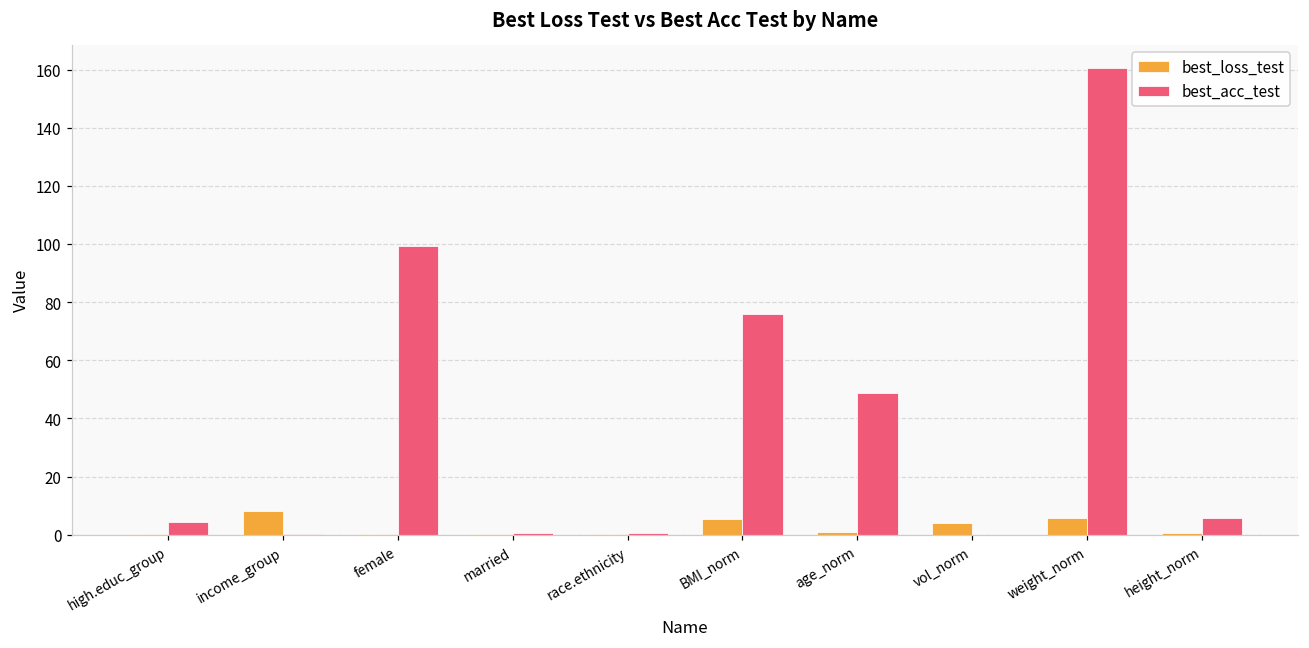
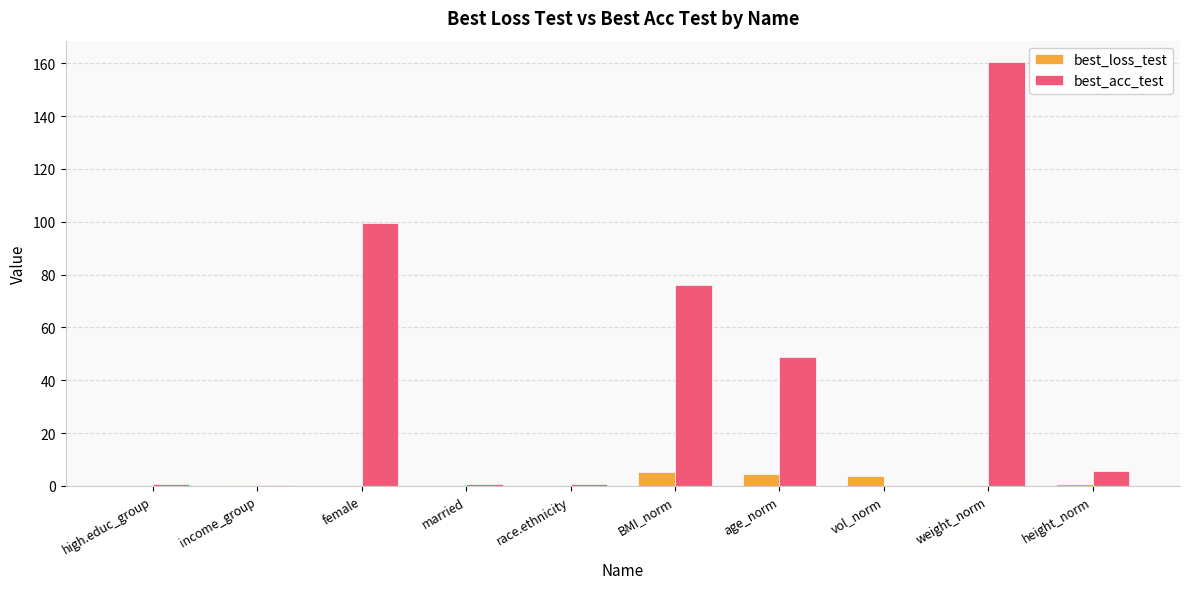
best_acc_test, high.educ_group: 4 -> 1
best_loss_test, income_group: 8 -> 0
best_loss_test, age_norm: 1 -> 5
best_loss_test, weight_norm: 6 -> 0
